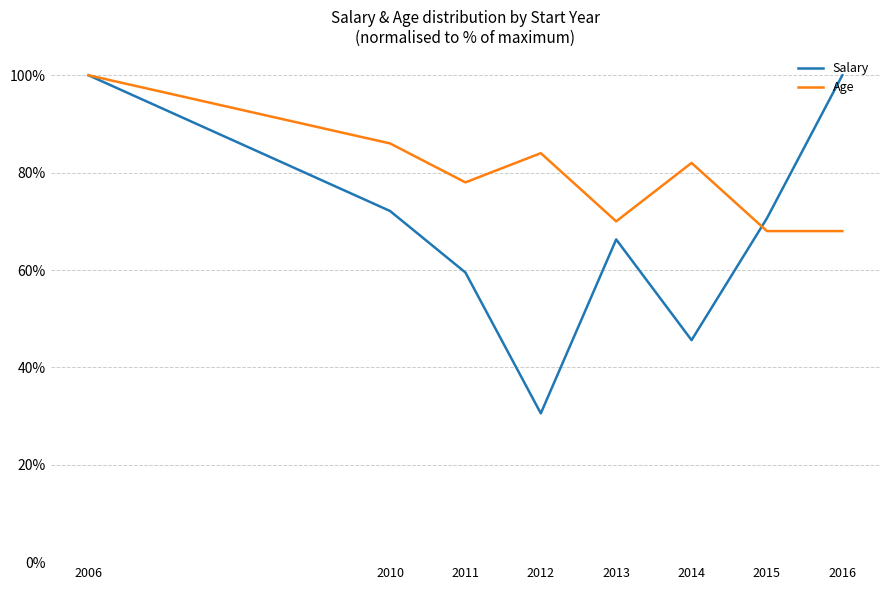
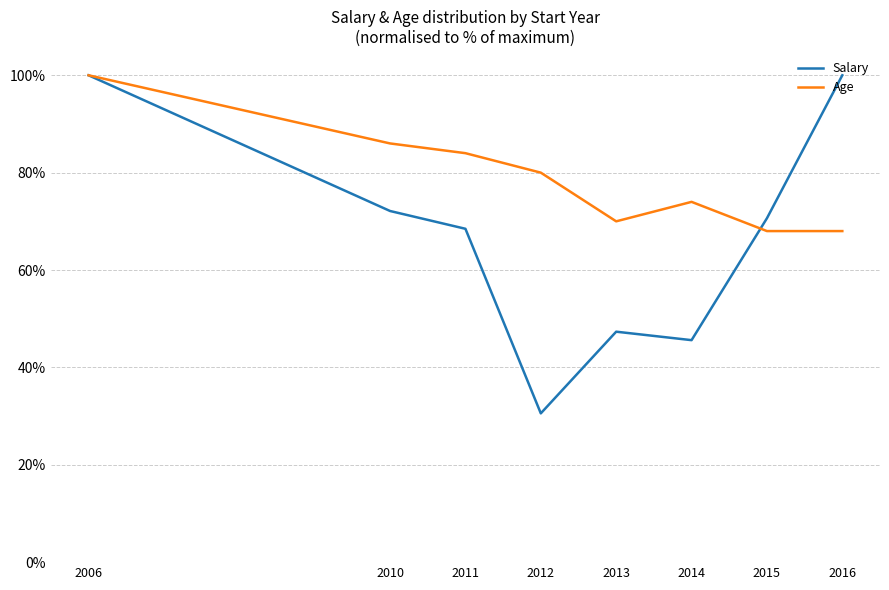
Salary, 2011: 59% -> 68%
Age, 2011: 78% -> 84%
Age, 2012: 84% -> 80%
Salary, 2013: 66% -> 47%
Age, 2014: 82% -> 74%
